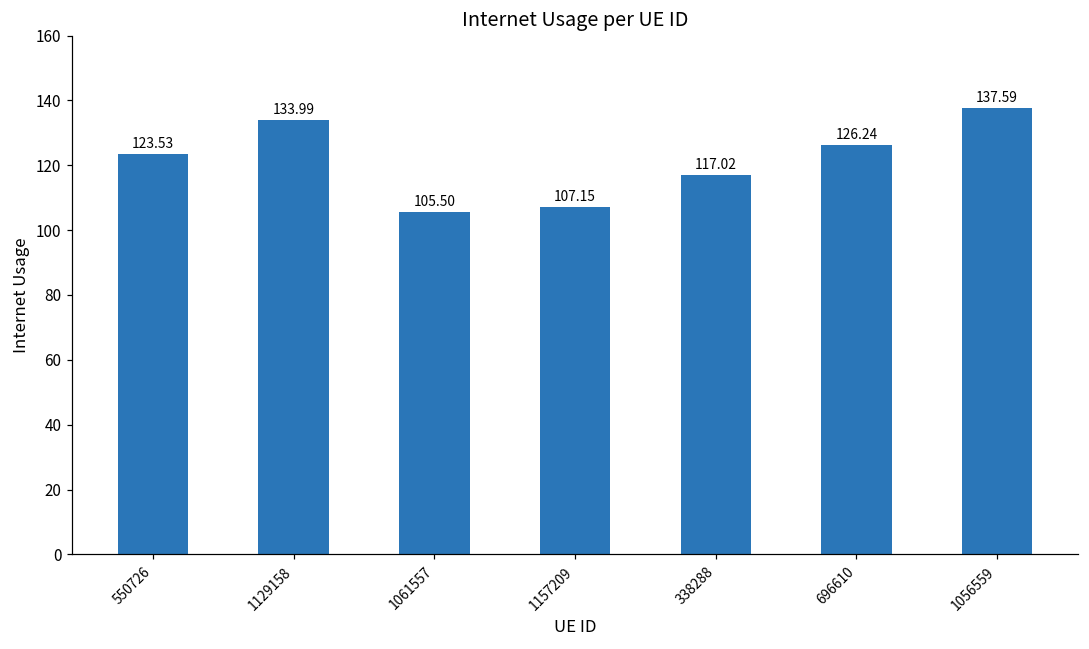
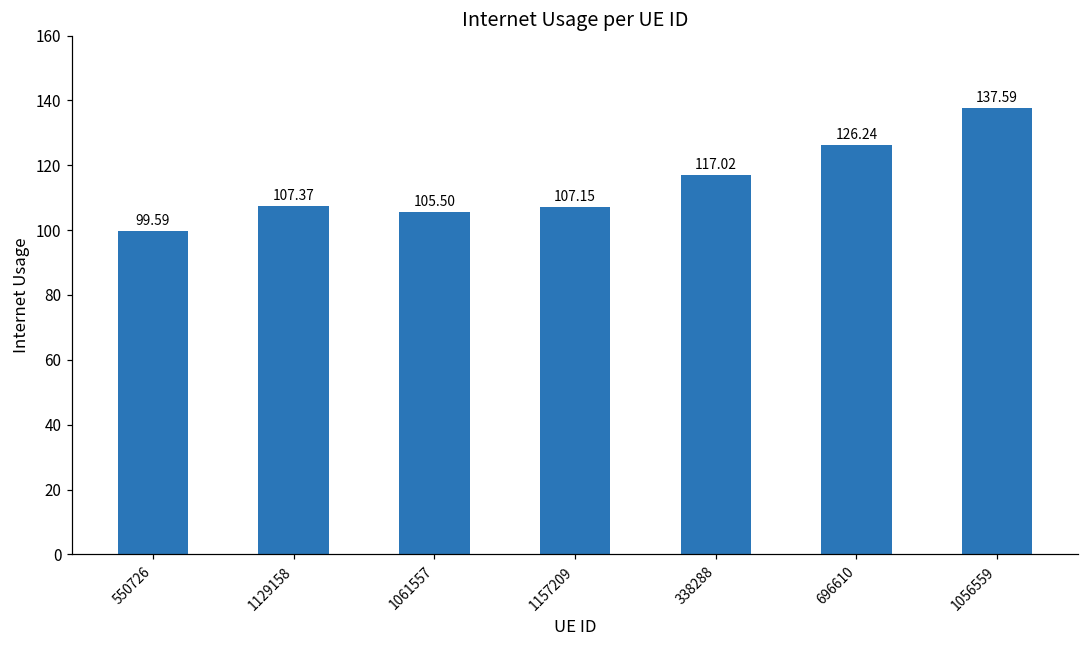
550726: 123.53 -> 99.59
1129158: 133.99 -> 107.37
